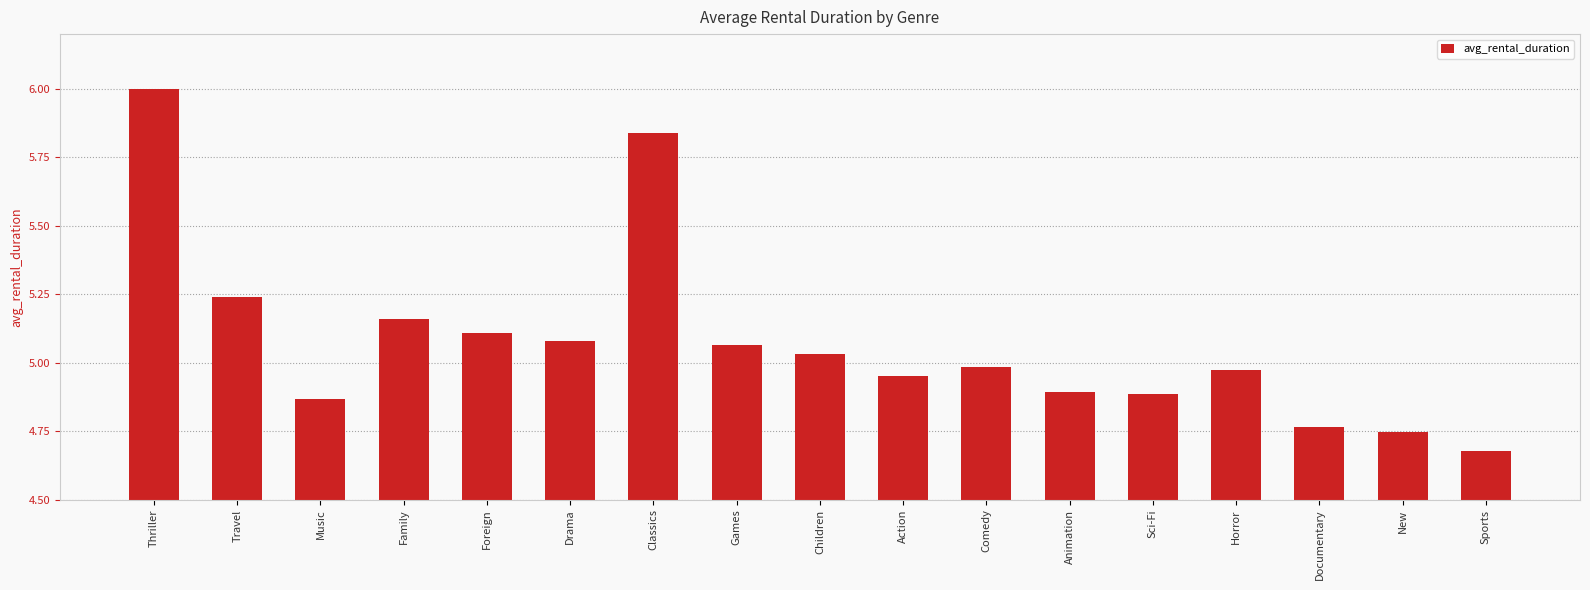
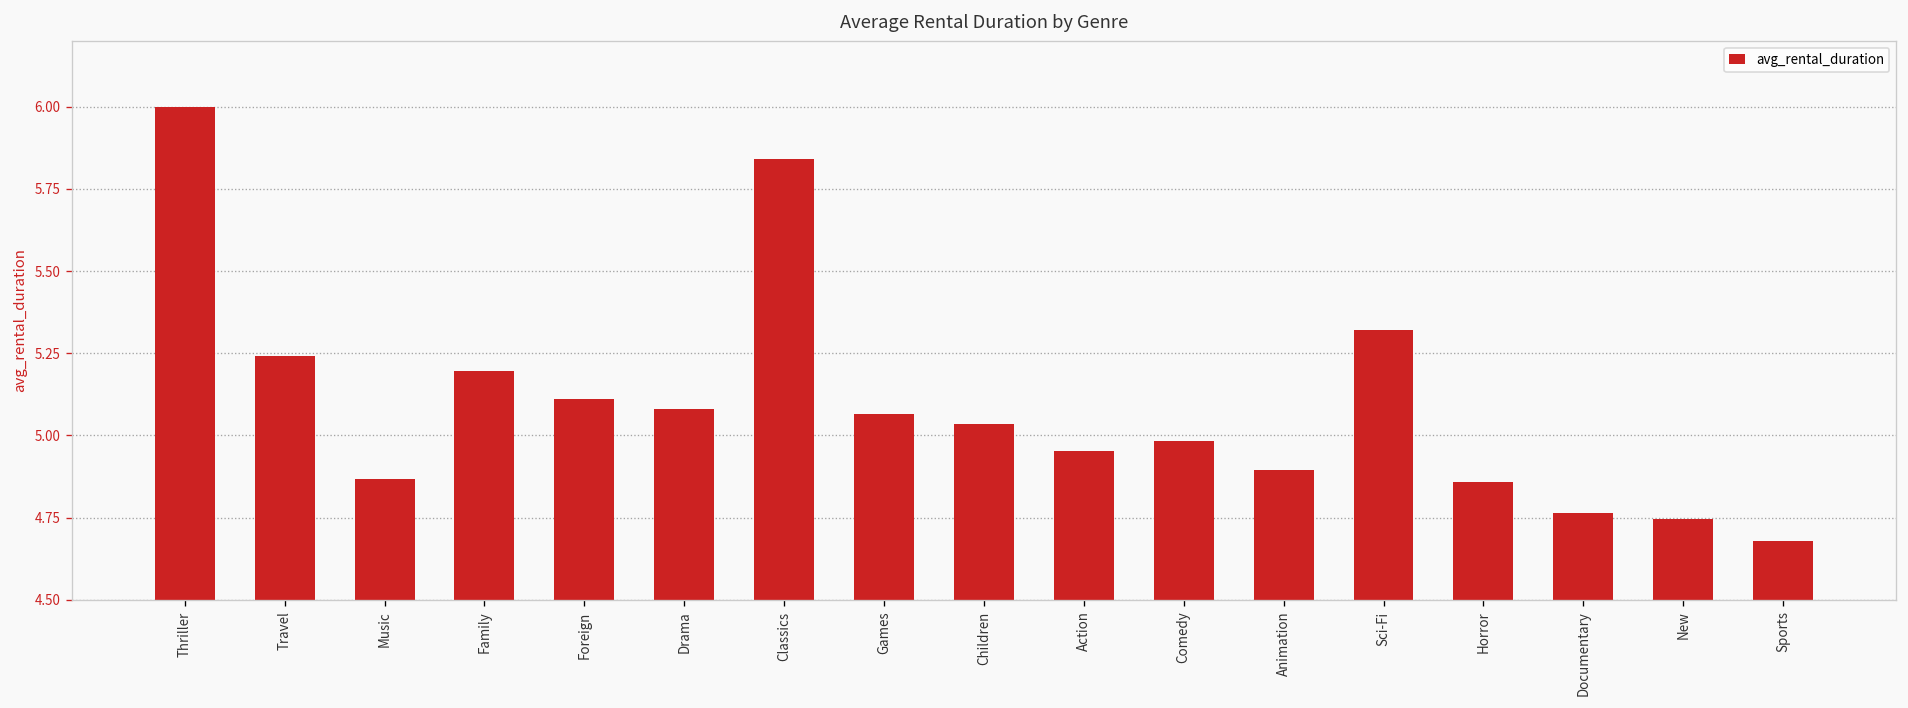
Family: 5.16 -> 5.20
Sci-Fi: 4.89 -> 5.32
Horror: 4.97 -> 4.86
